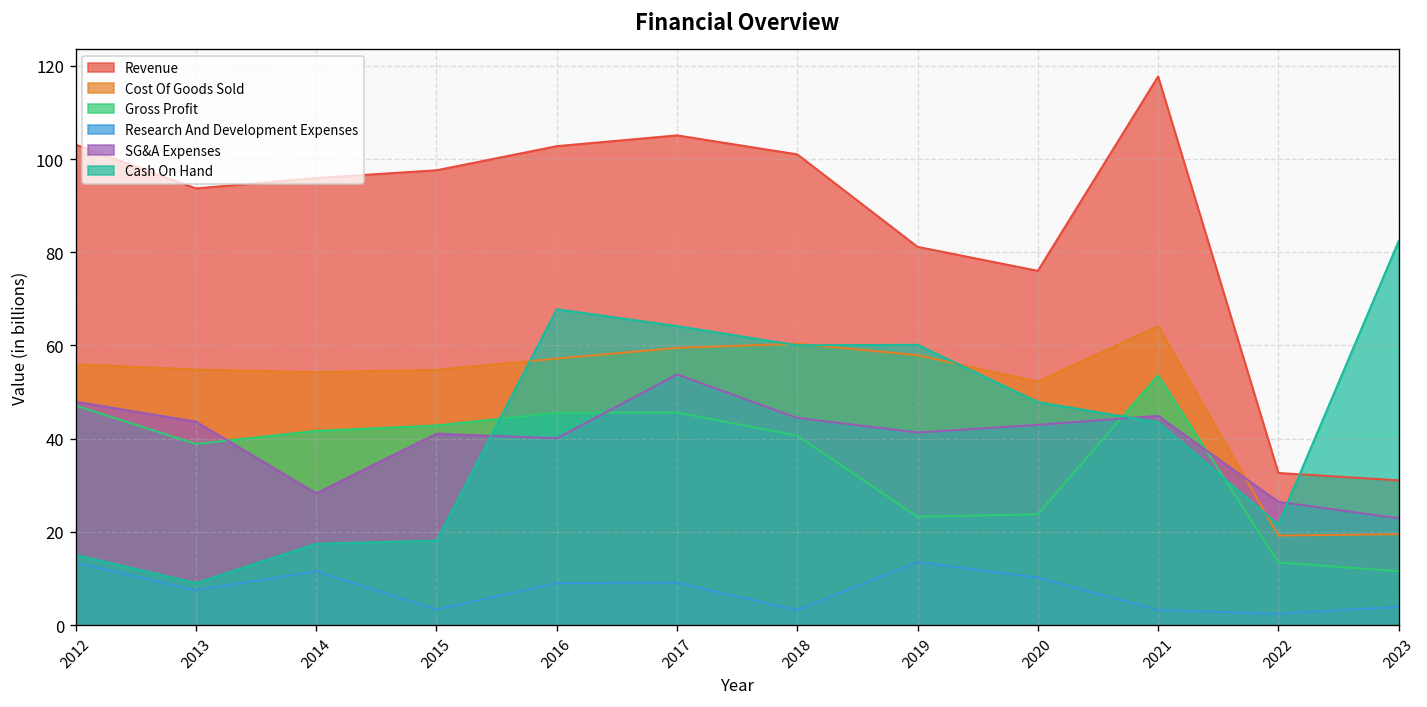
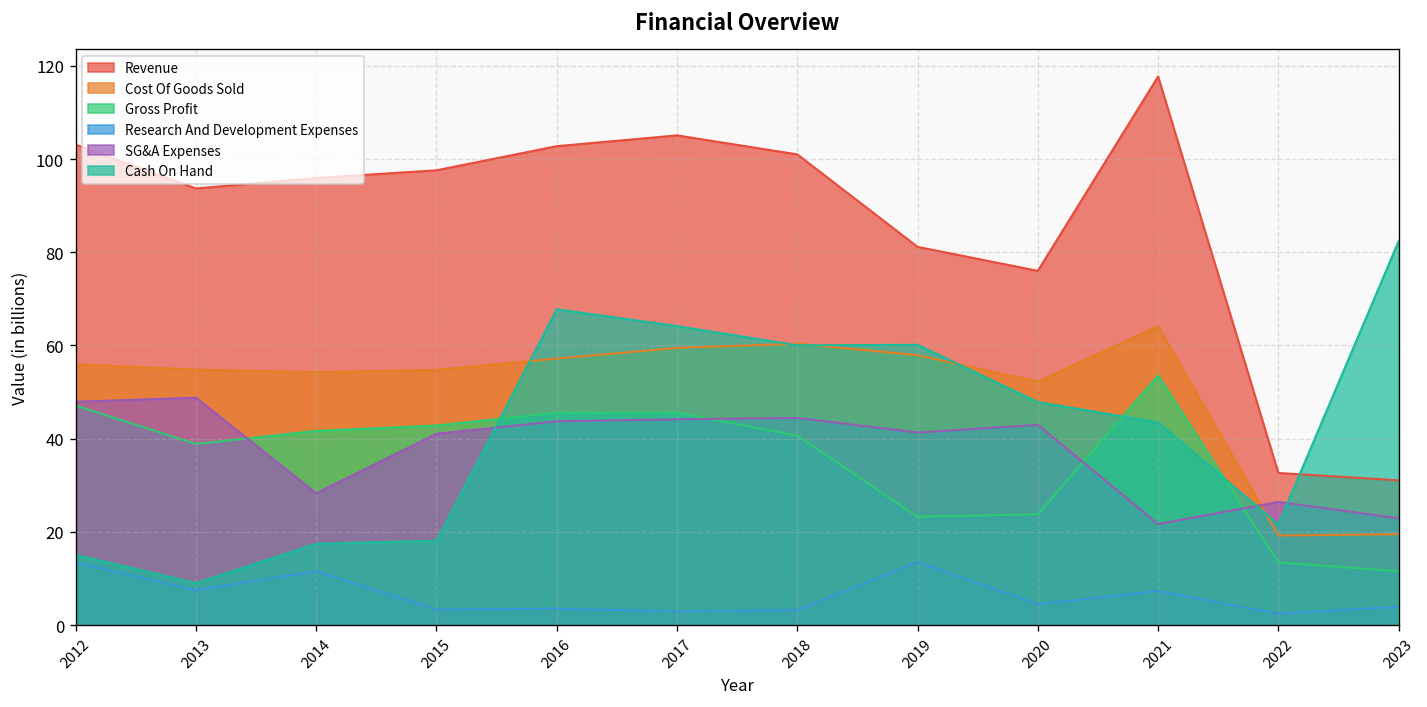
SG&A Expenses, 2013: 44 -> 49
Research And Development Expenses, 2016: 9 -> 4
SG&A Expenses, 2016: 40 -> 44
Research And Development Expenses, 2017: 9 -> 3
SG&A Expenses, 2017: 54 -> 44
Research And Development Expenses, 2020: 10 -> 4
Research And Development Expenses, 2021: 3 -> 7
SG&A Expenses, 2021: 45 -> 22
